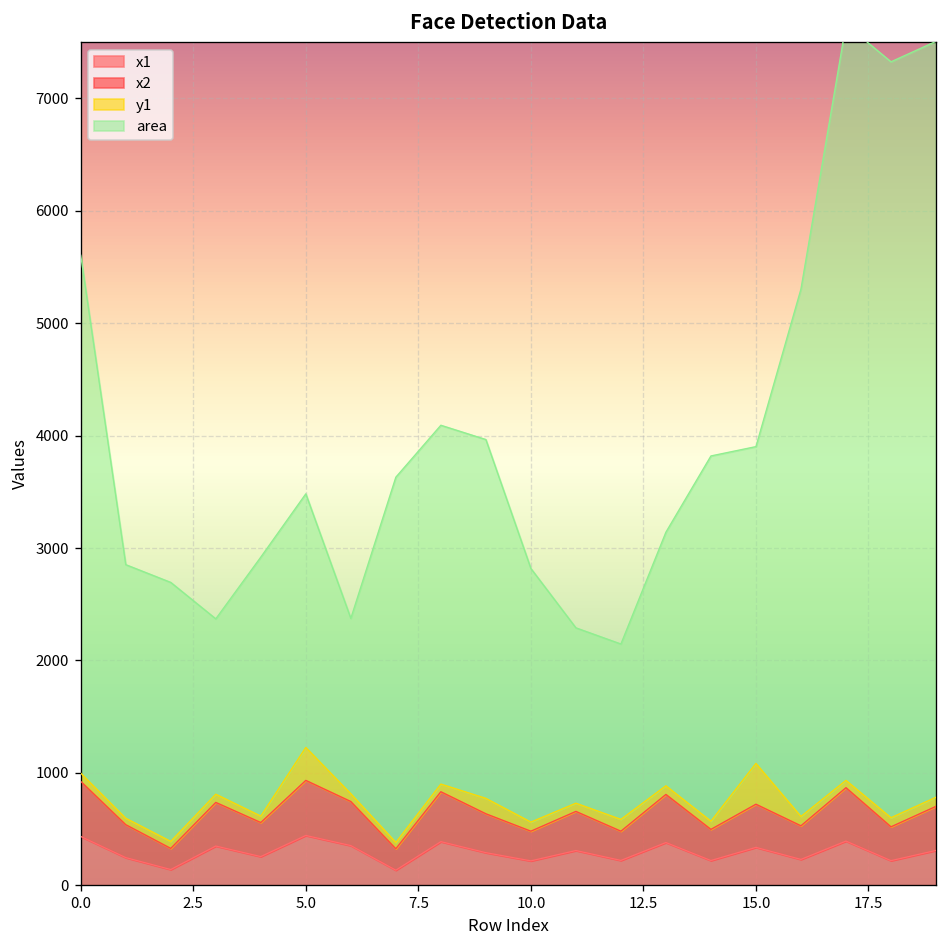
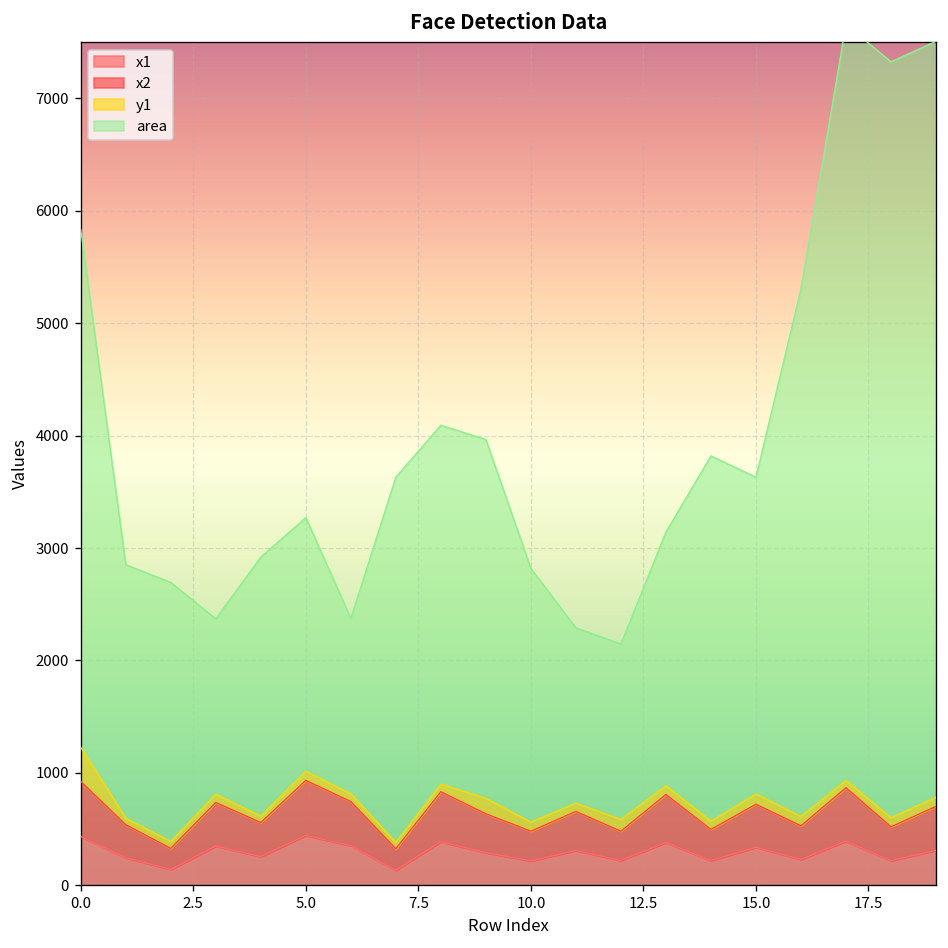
y1, 0.0: 100 -> 300
y1, 5.0: 300 -> 100
y1, 15.0: 400 -> 100
